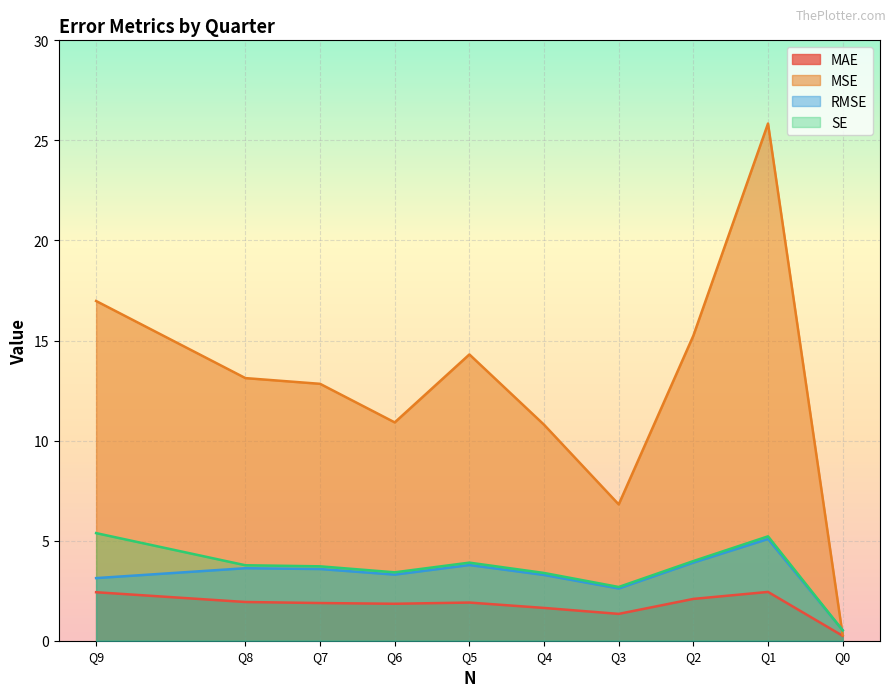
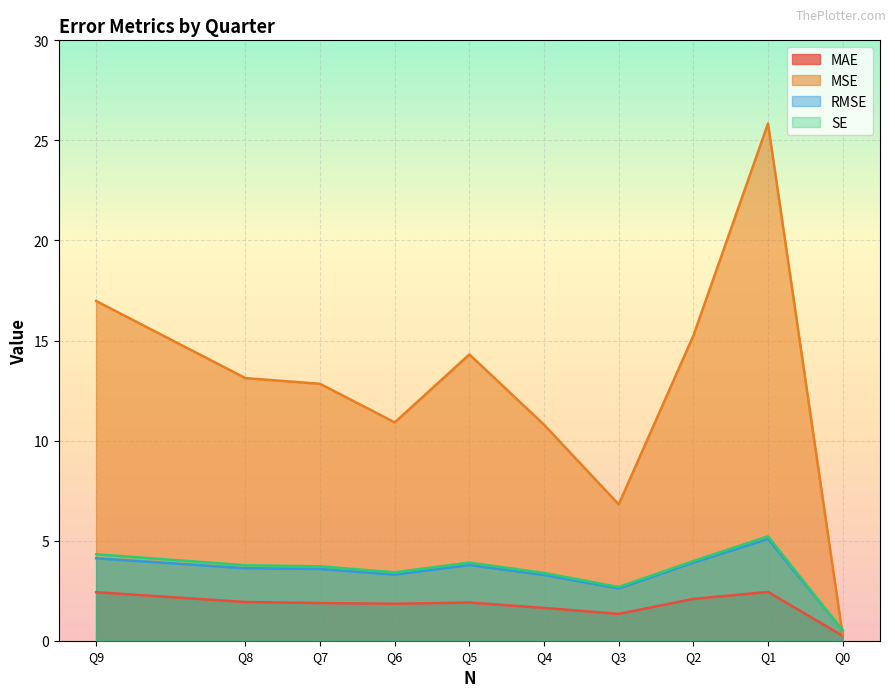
RMSE, Q9: 3.1 -> 4.1
SE, Q9: 5.4 -> 4.3
